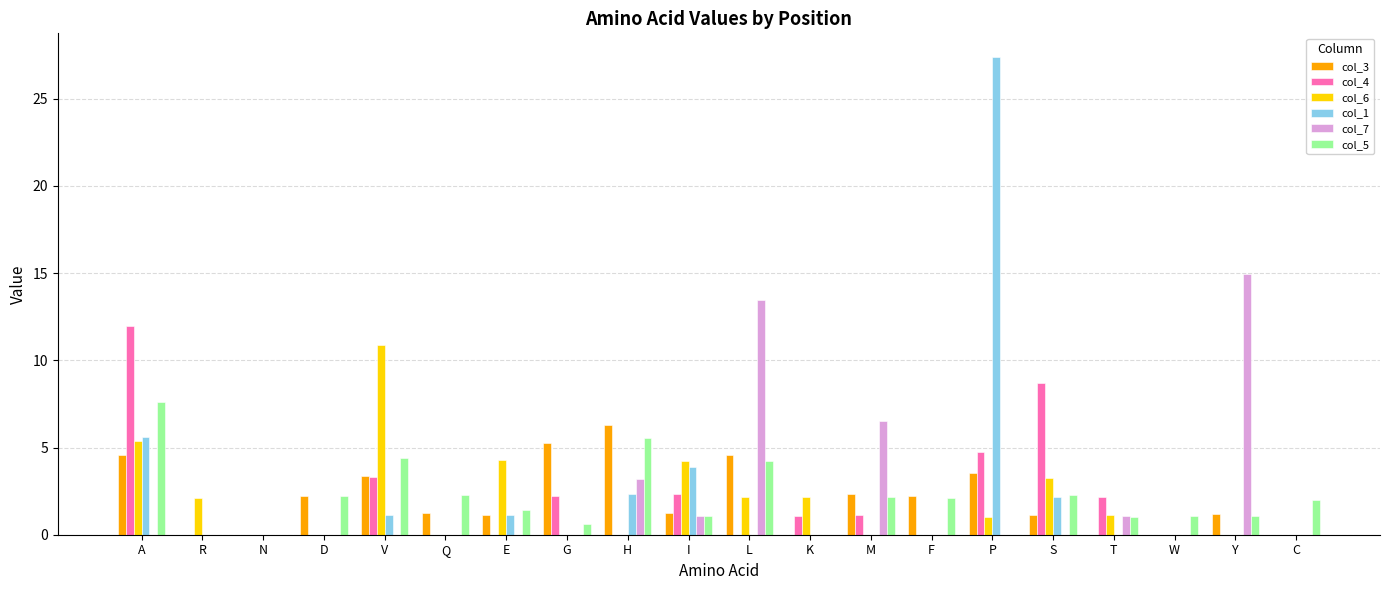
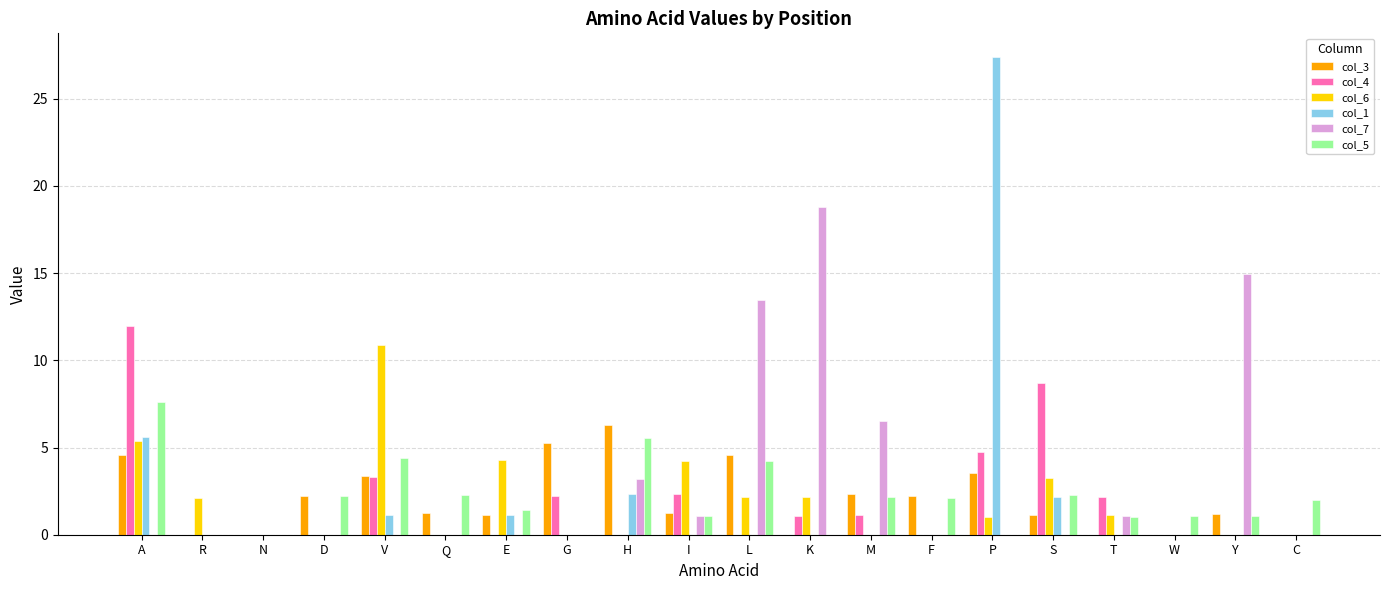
col_5, G: 0.6 -> 0.0
col_1, I: 3.9 -> 0.0
col_7, K: 0.0 -> 18.8
